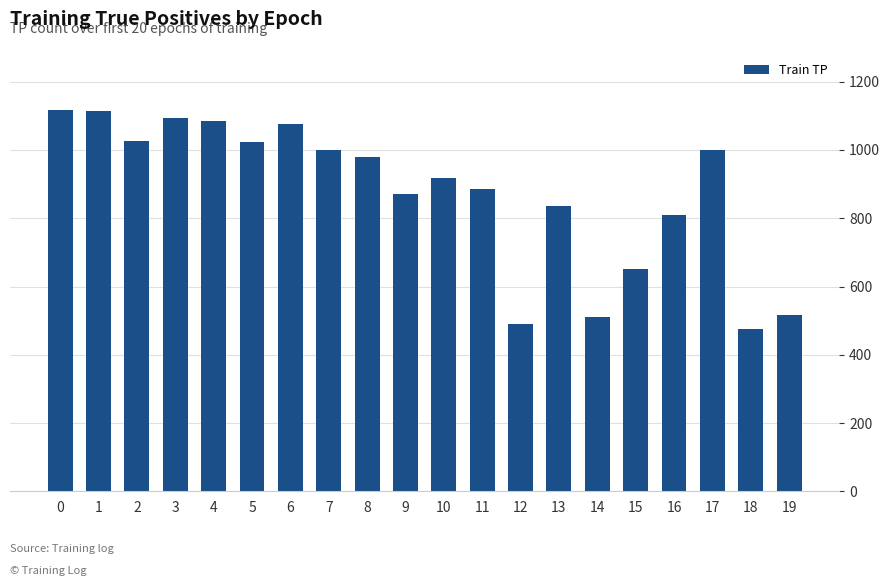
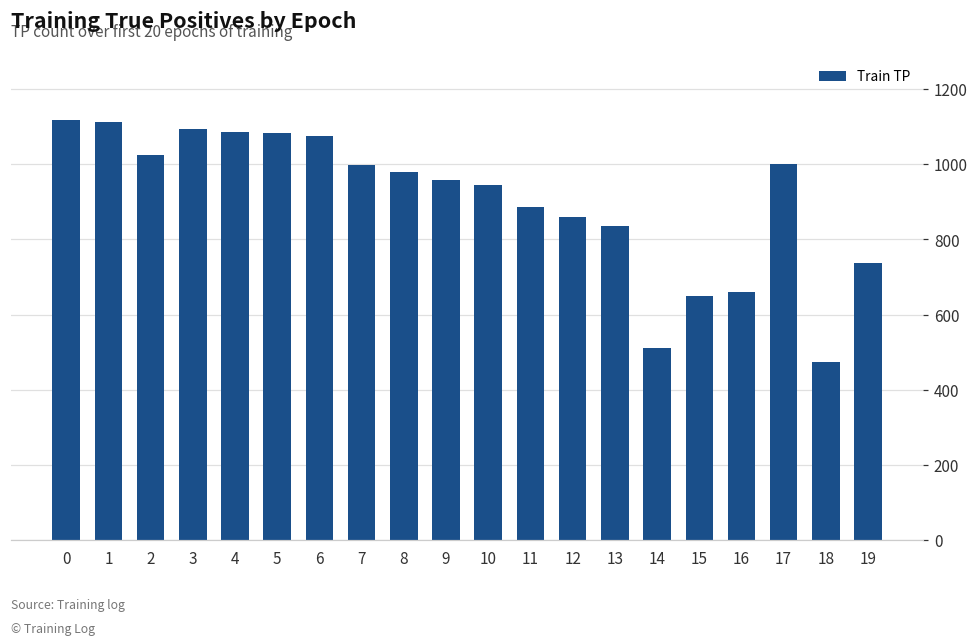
5: 1020 -> 1080
9: 870 -> 960
10: 920 -> 950
12: 490 -> 860
16: 810 -> 660
19: 520 -> 740
